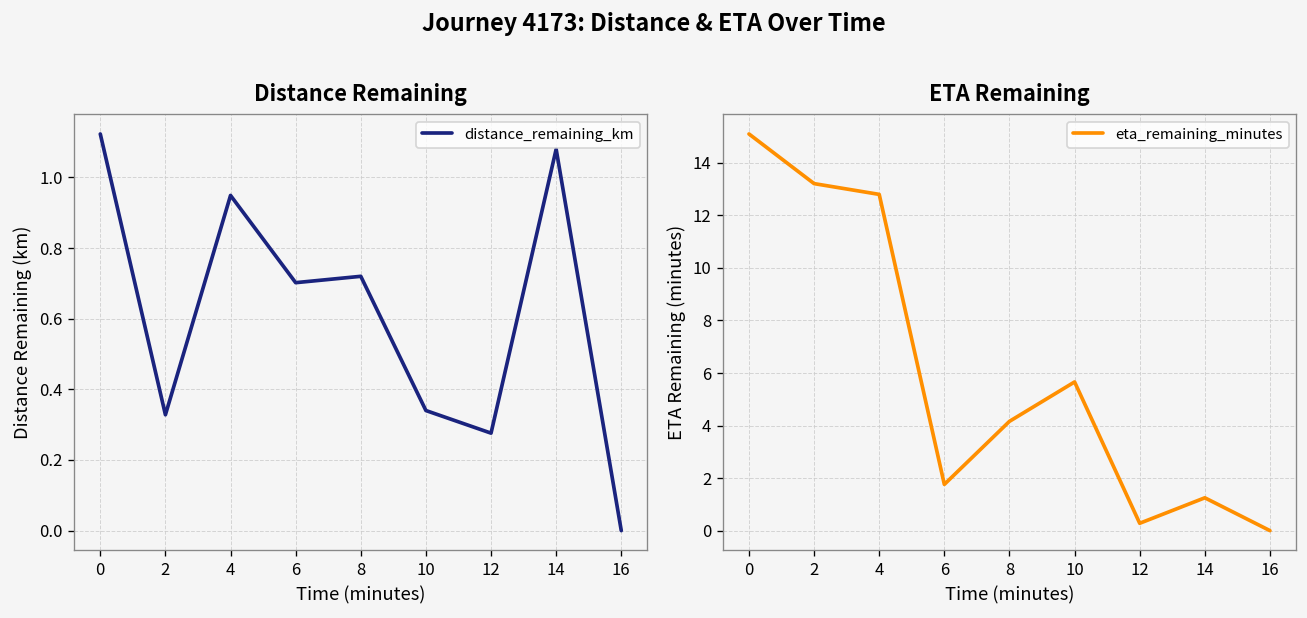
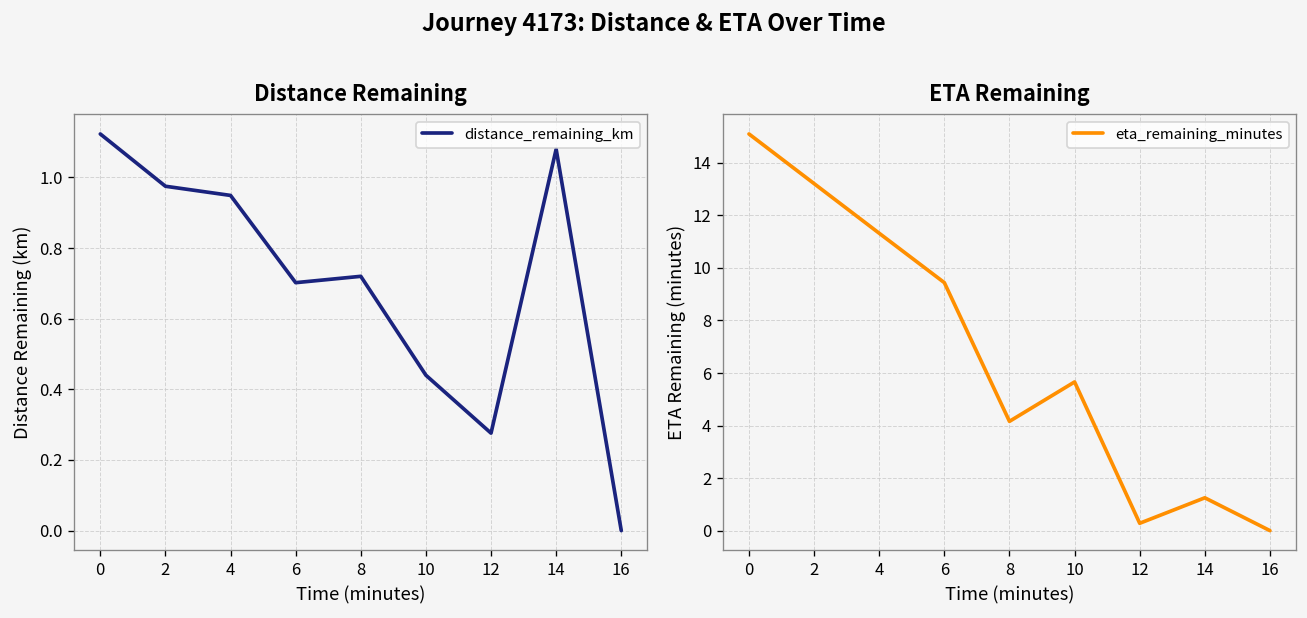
Distance Remaining, 2: 0.33 -> 0.98
Distance Remaining, 10: 0.34 -> 0.44
ETA Remaining, 4: 12.8 -> 11.3
ETA Remaining, 6: 1.8 -> 9.4
